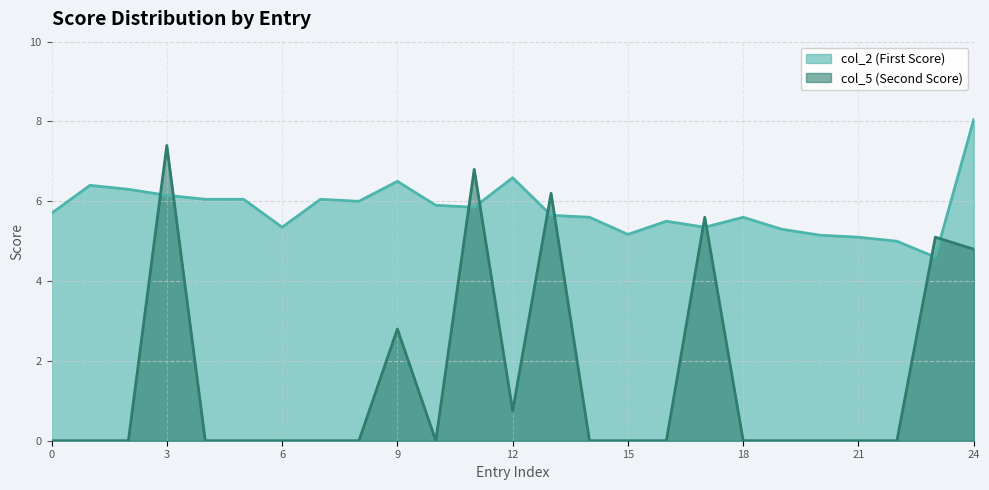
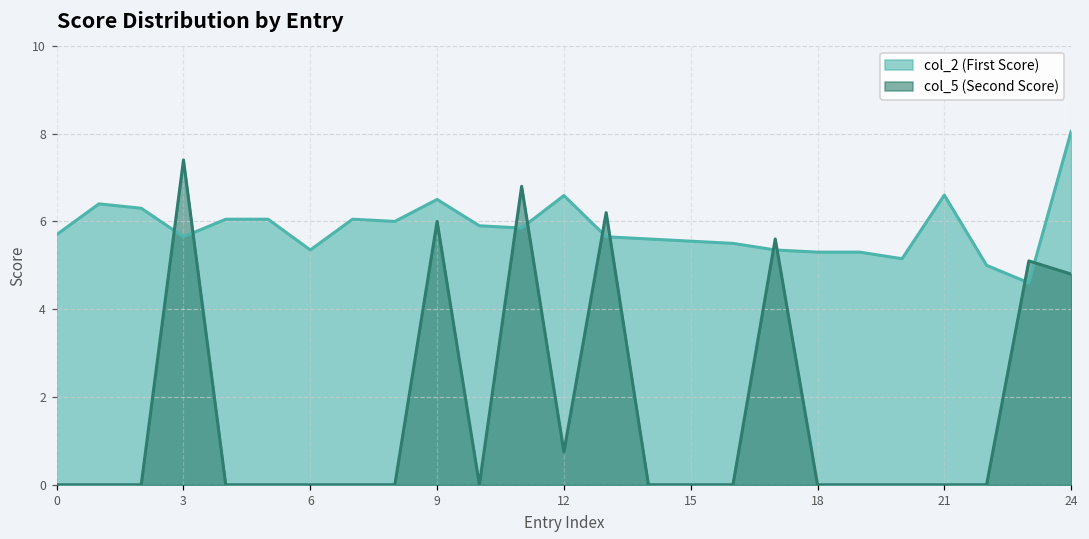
col_2 (First Score), 3: 6.2 -> 5.7
col_5 (Second Score), 9: 2.8 -> 6.0
col_2 (First Score), 15: 5.2 -> 5.6
col_2 (First Score), 18: 5.6 -> 5.3
col_2 (First Score), 21: 5.1 -> 6.6
